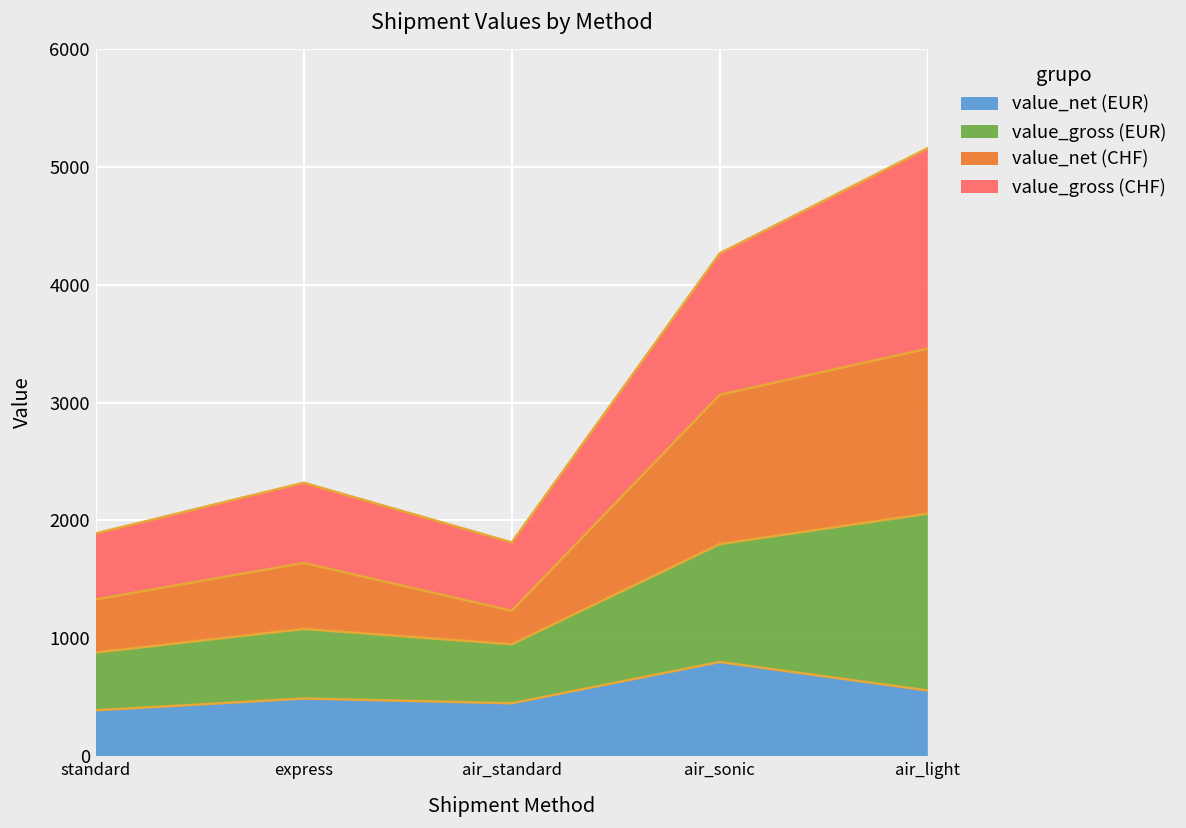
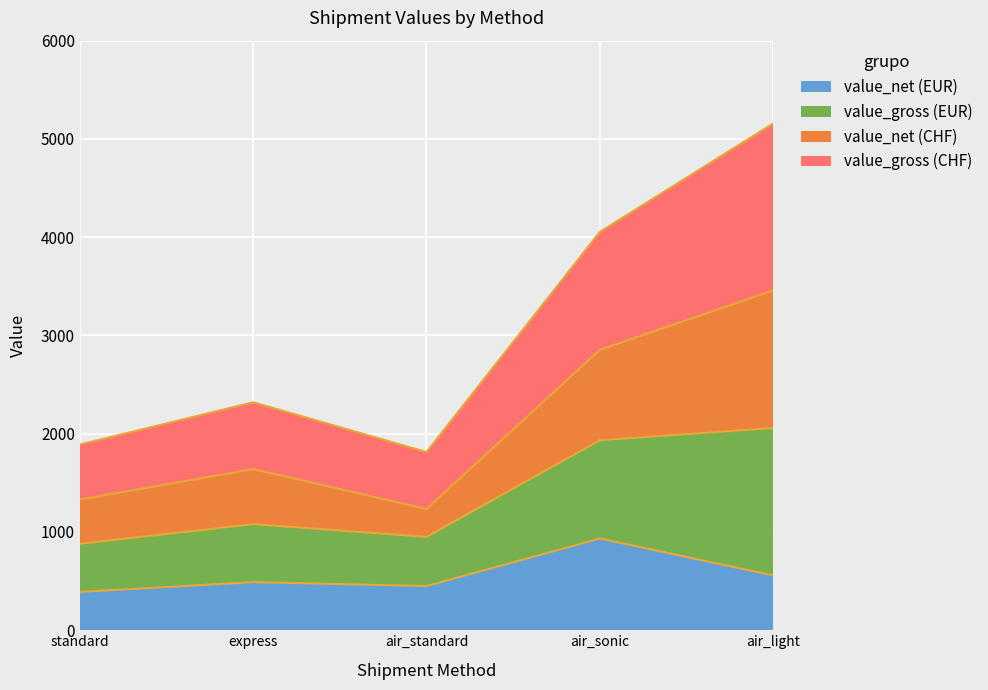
value_net (EUR), air_sonic: 800 -> 900
value_net (CHF), air_sonic: 1300 -> 900
